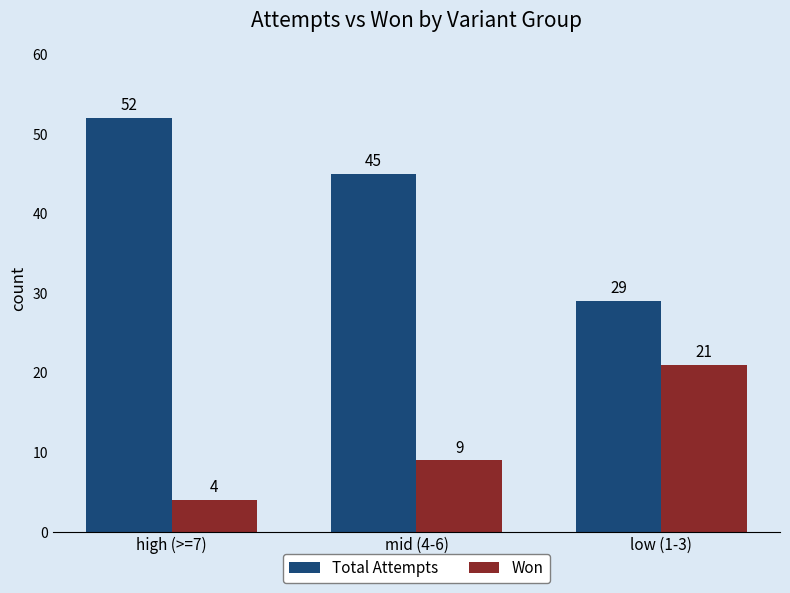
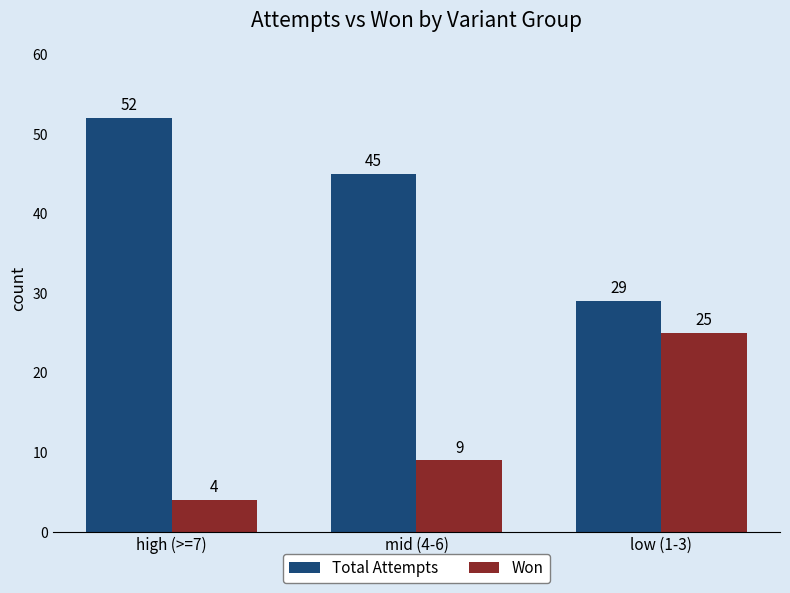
Won, low (1-3): 21 -> 25
